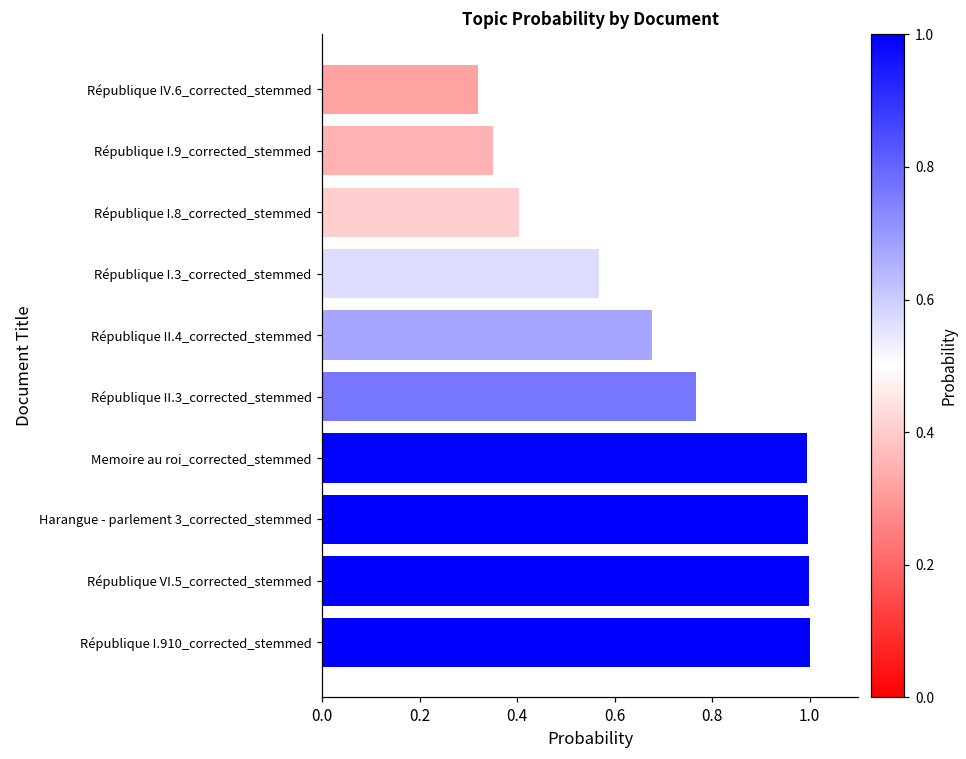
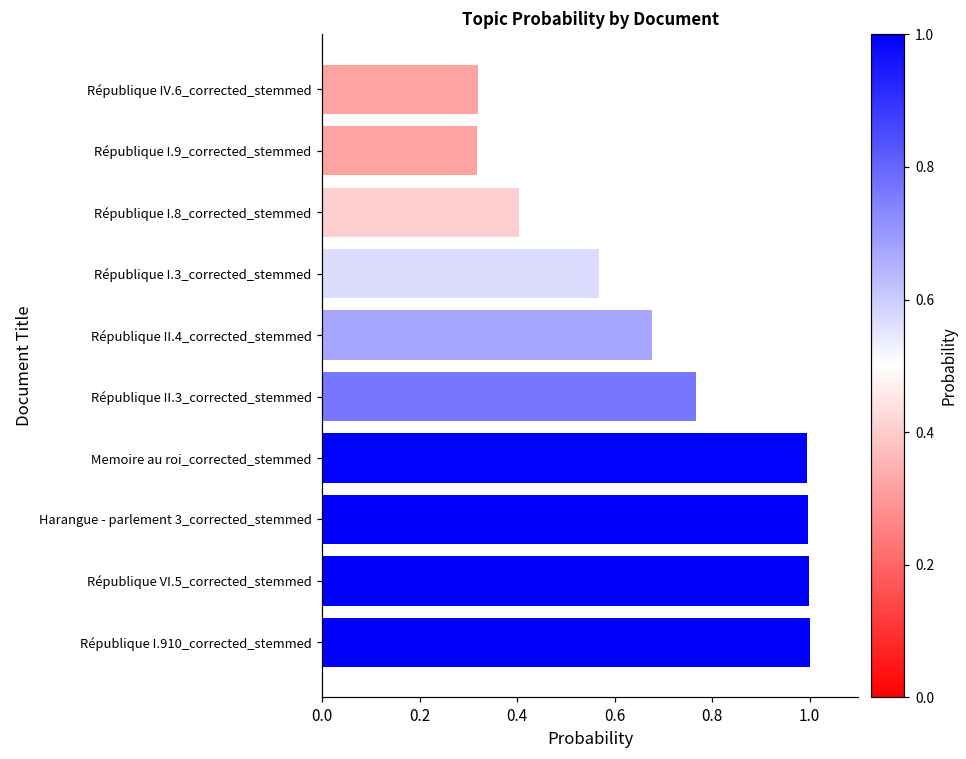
République I.9_corrected_stemmed: 0.35 -> 0.32
